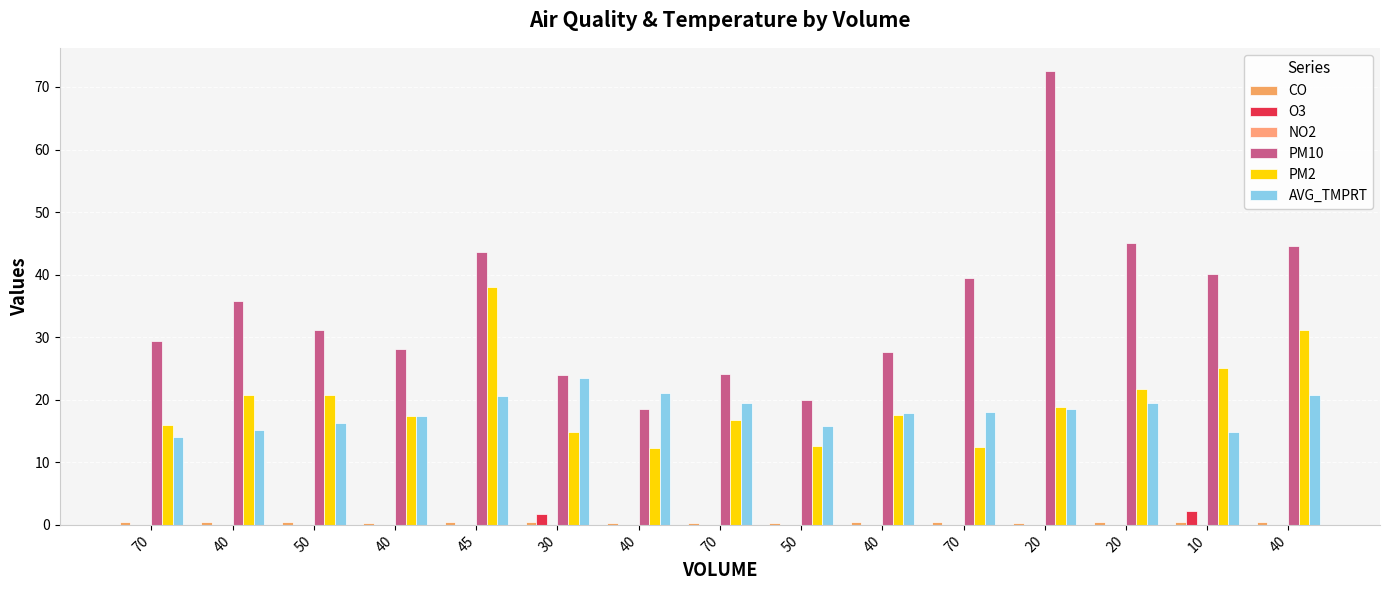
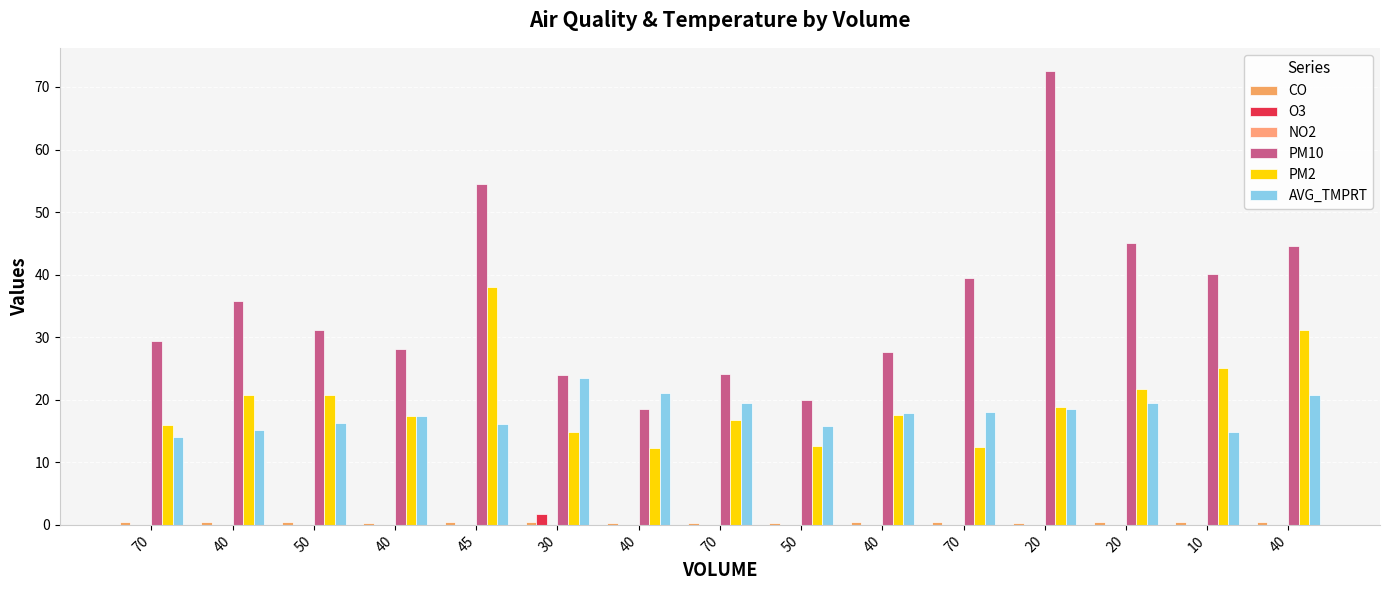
PM10, 45: 44 -> 55
AVG_TMPRT, 45: 21 -> 16
O3, 10: 2 -> 0
